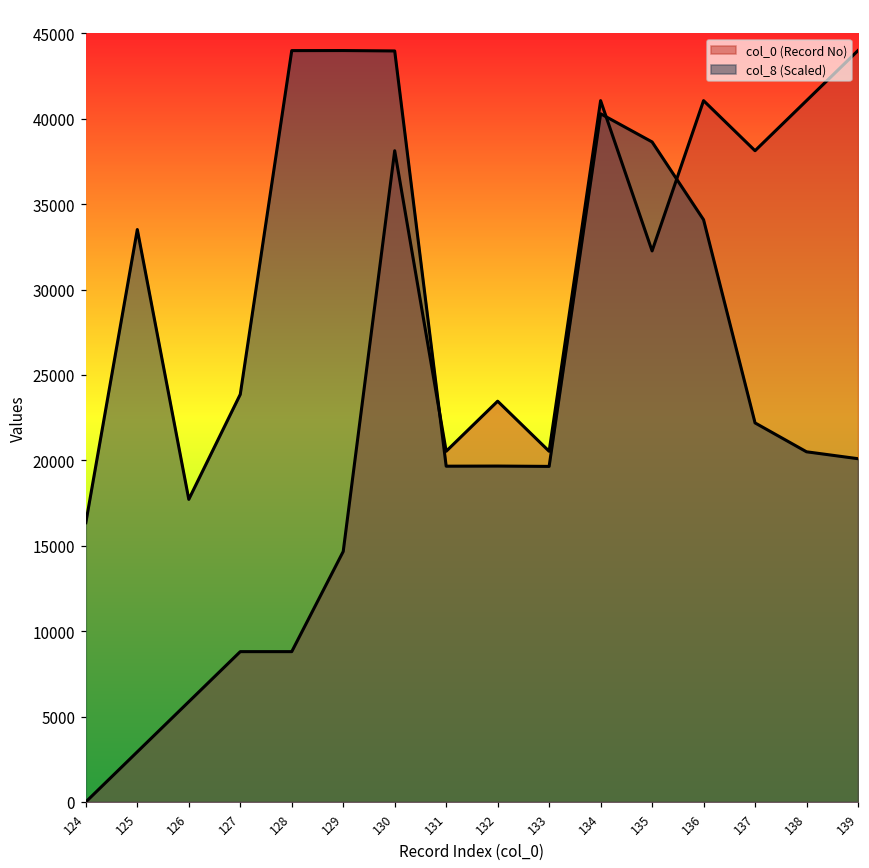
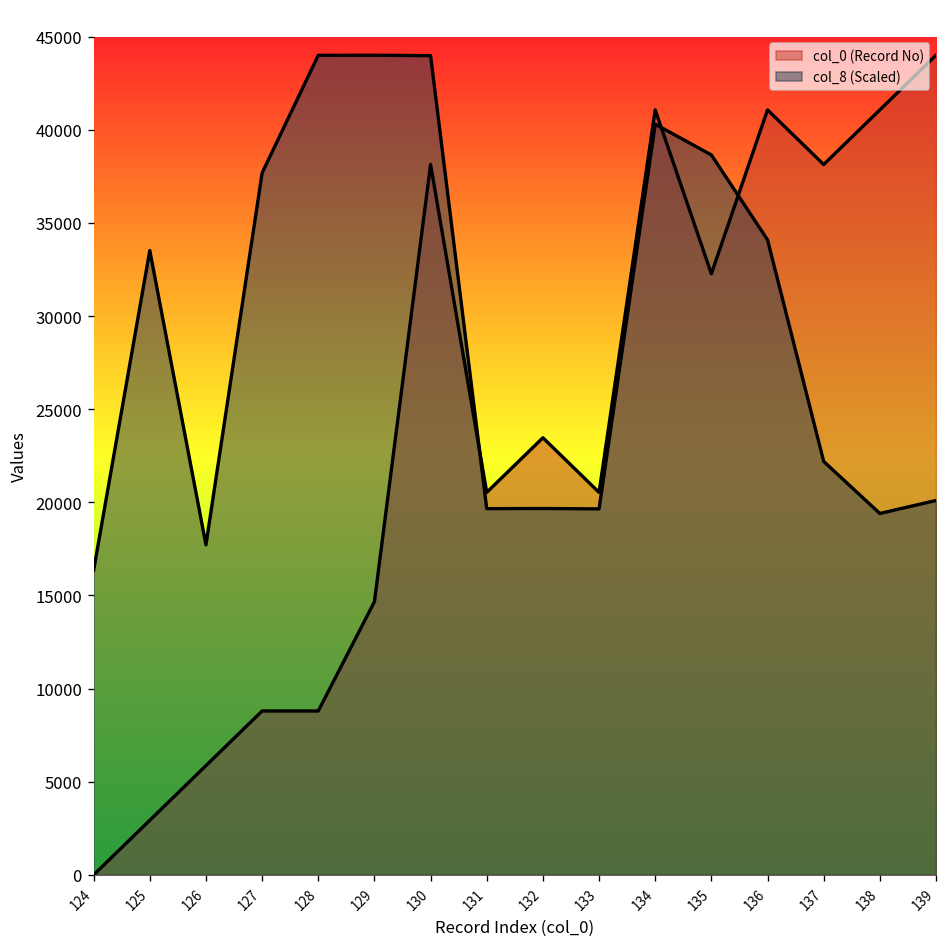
col_8 (Scaled), 127: 23900 -> 37700
col_8 (Scaled), 138: 20500 -> 19400
